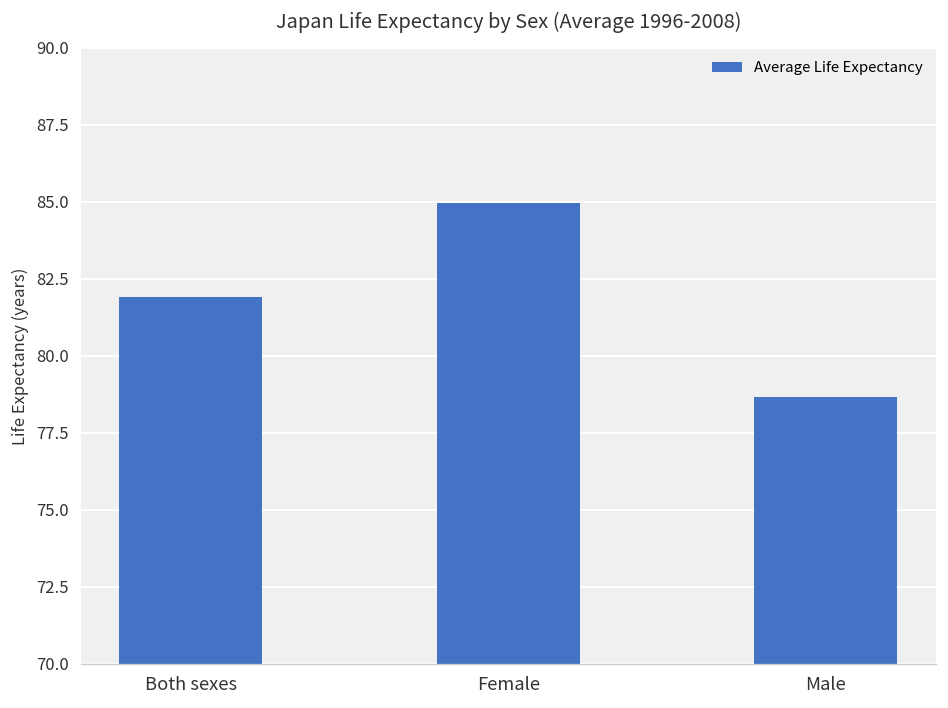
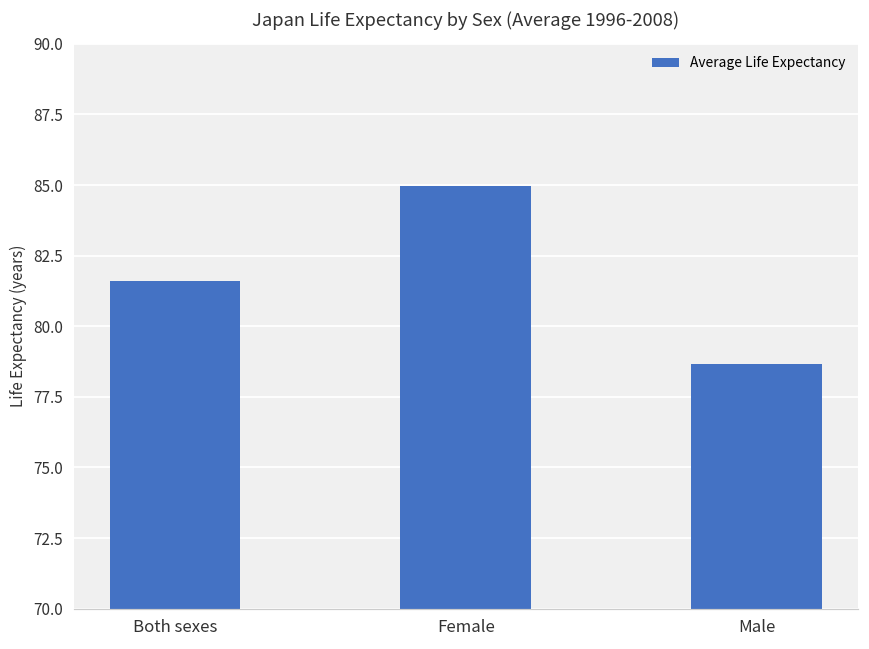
Both sexes: 81.9 -> 81.6
